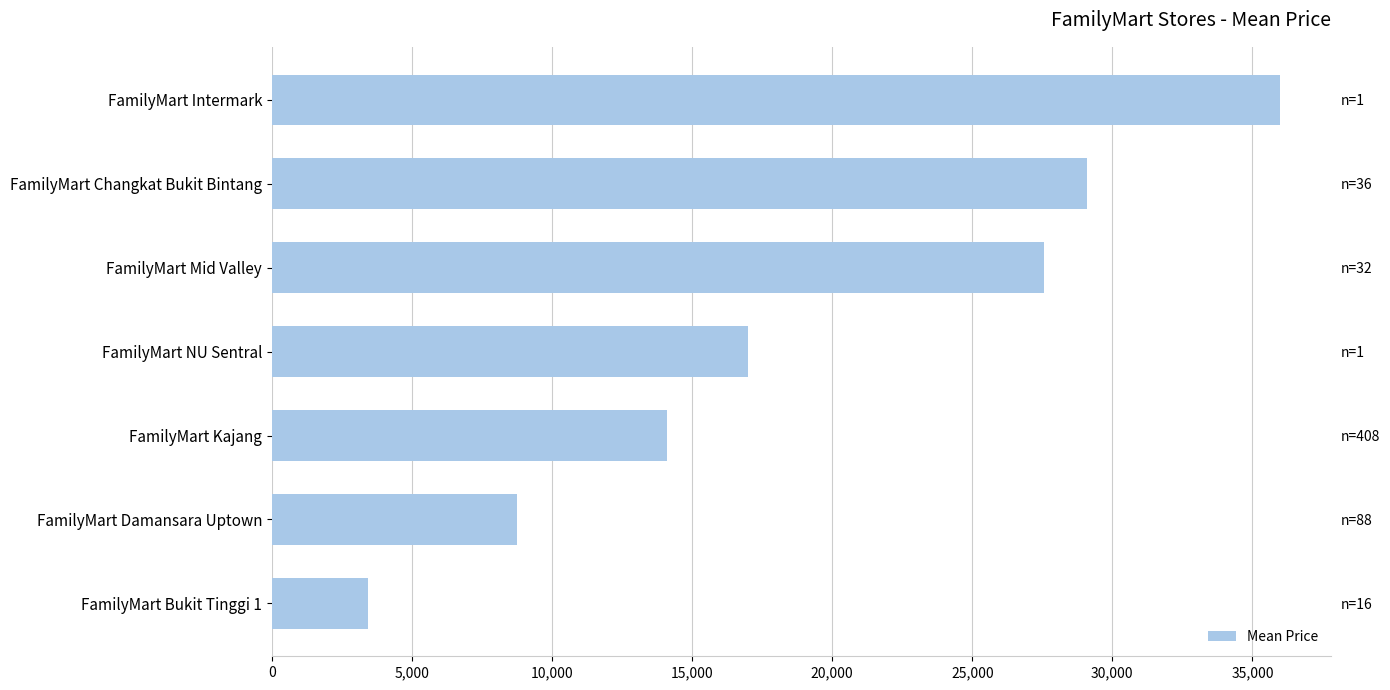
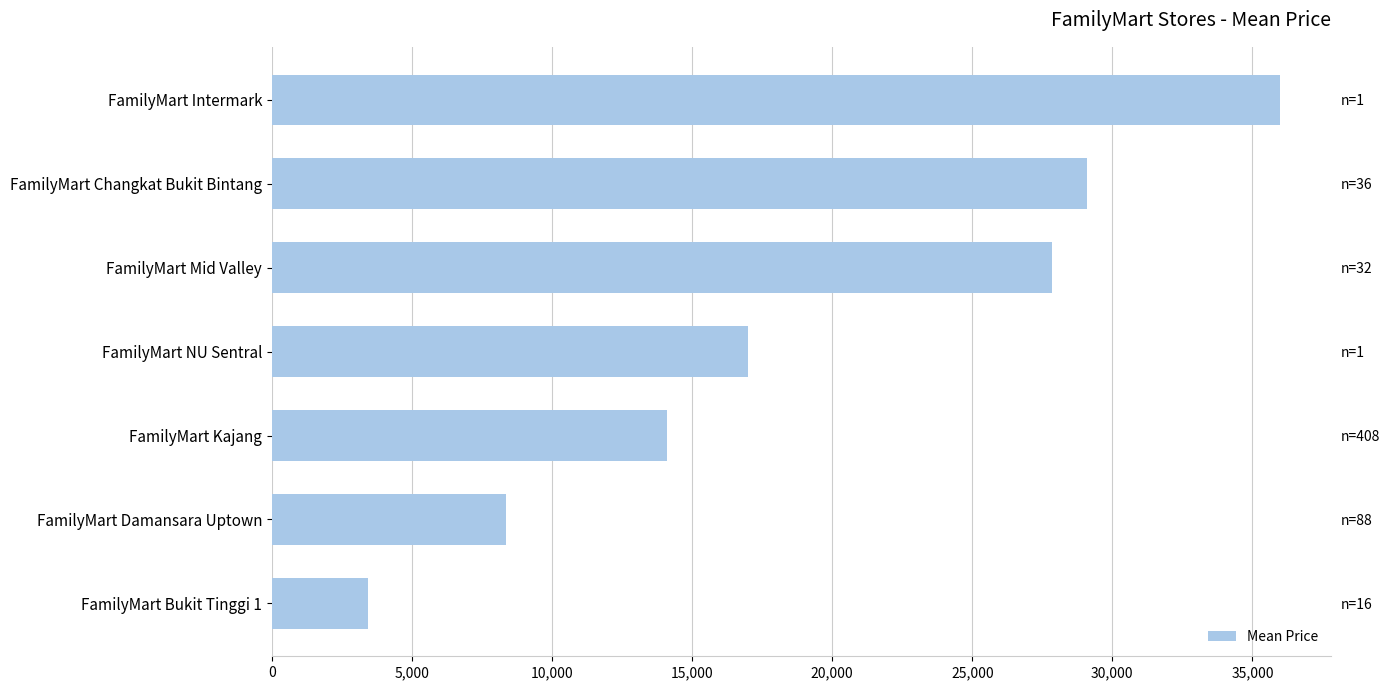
FamilyMart Mid Valley: 27,600 -> 27,900
FamilyMart Damansara Uptown: 8,800 -> 8,400
